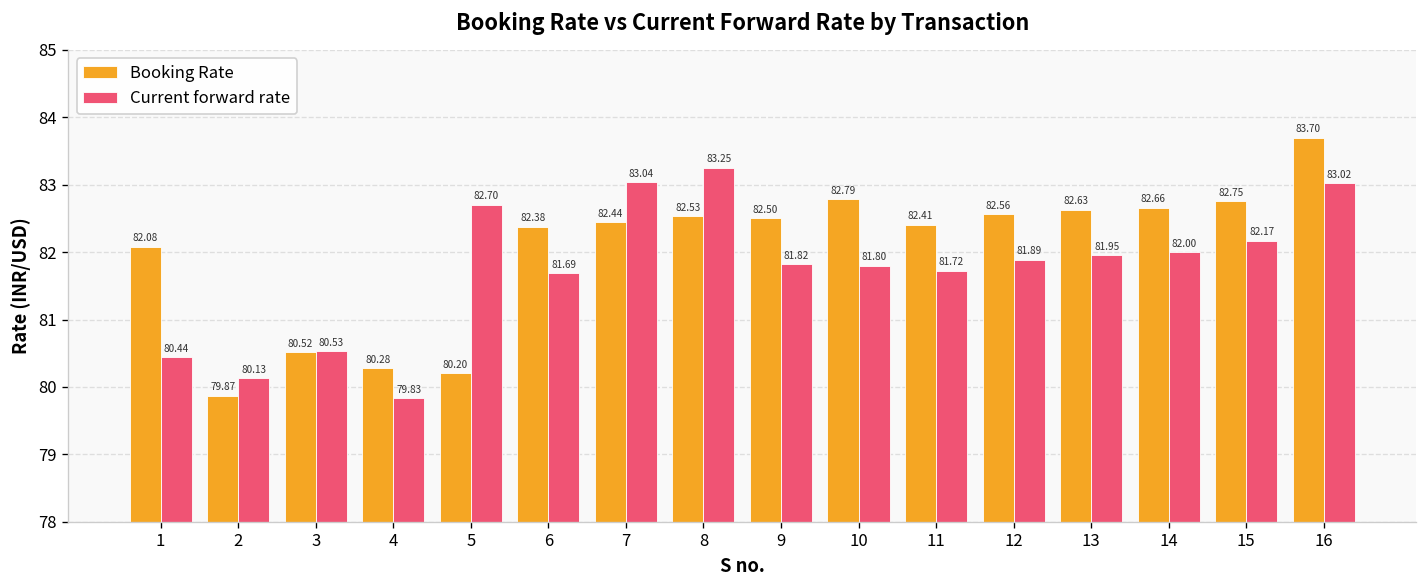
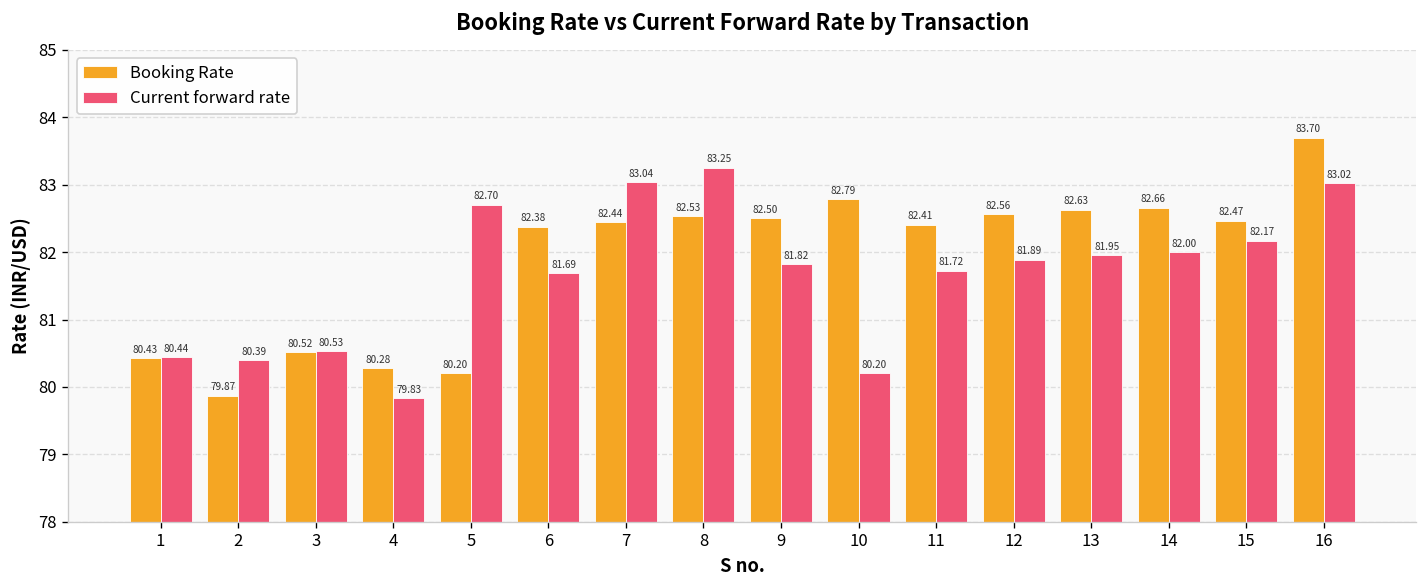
Booking Rate, 1: 82.08 -> 80.43
Current forward rate, 2: 80.13 -> 80.39
Current forward rate, 10: 81.80 -> 80.20
Booking Rate, 15: 82.75 -> 82.47
